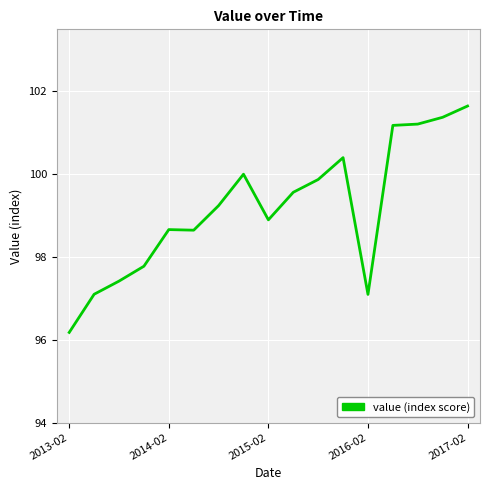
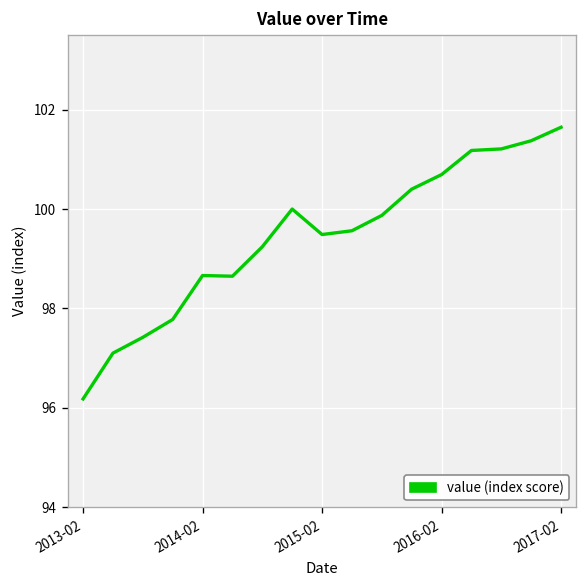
2015-02: 98.9 -> 99.5
2016-02: 97.1 -> 100.7
